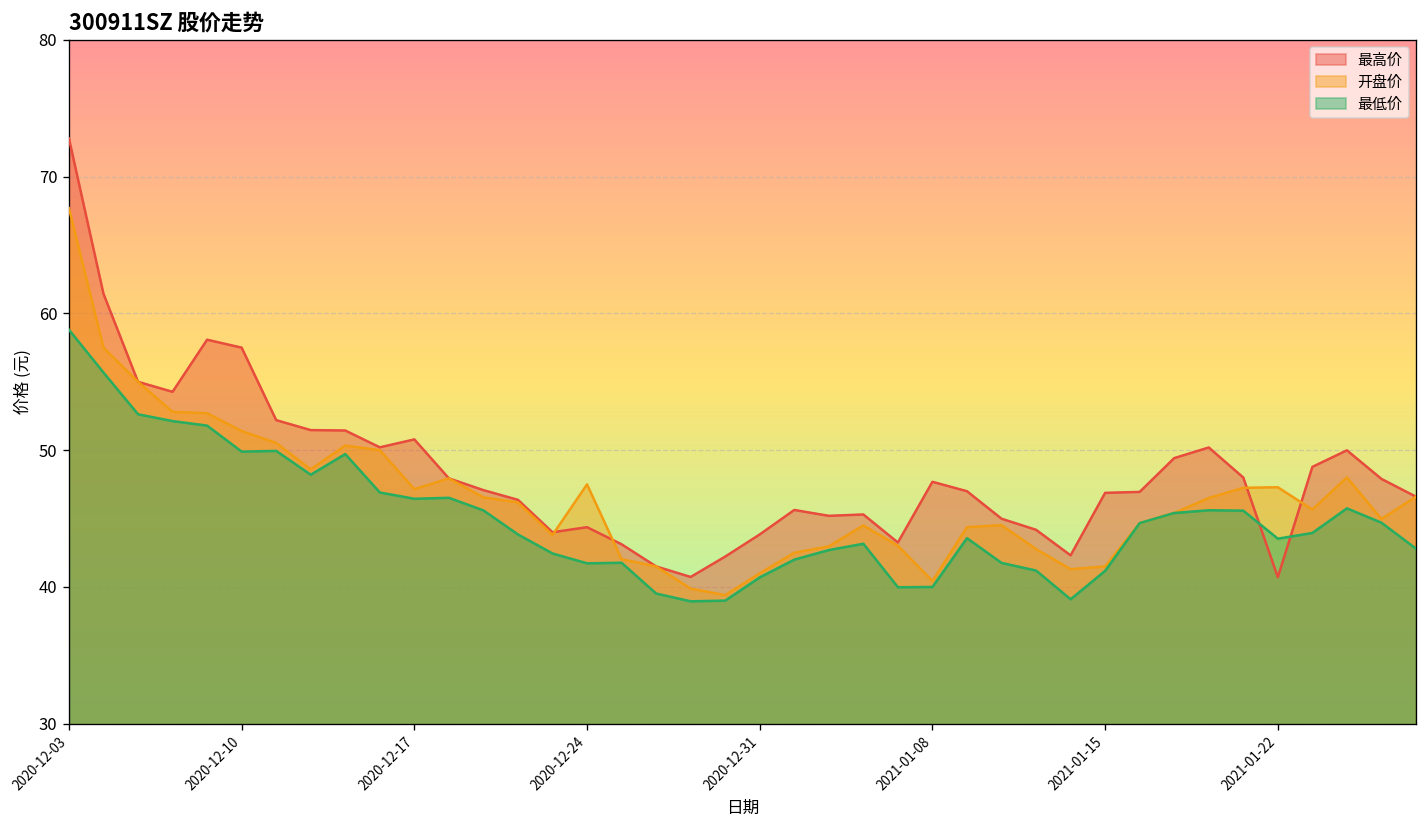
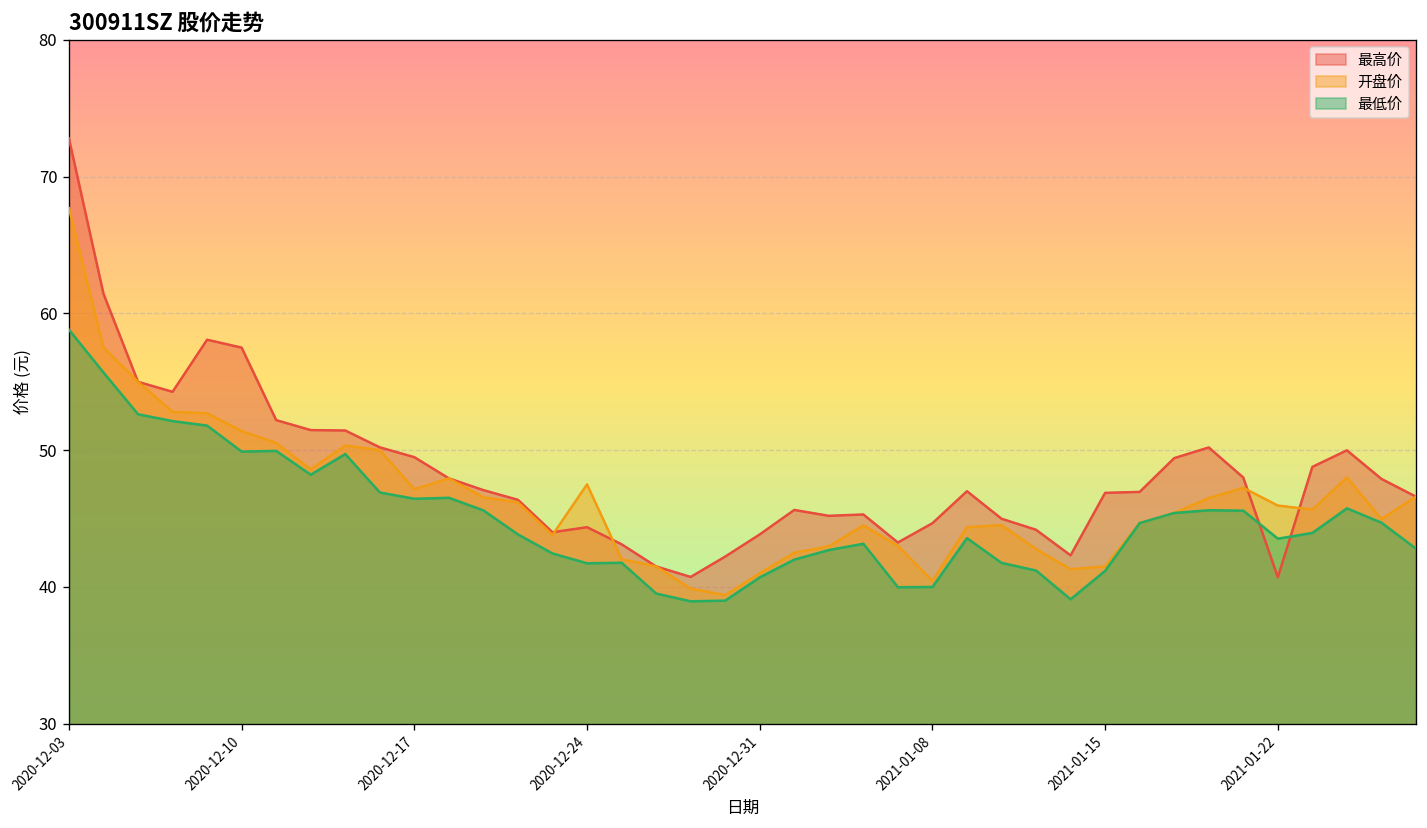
最高价, 2020-12-17: 50.8 -> 49.5
最高价, 2021-01-08: 47.7 -> 44.7
开盘价, 2021-01-22: 47.3 -> 46.0
